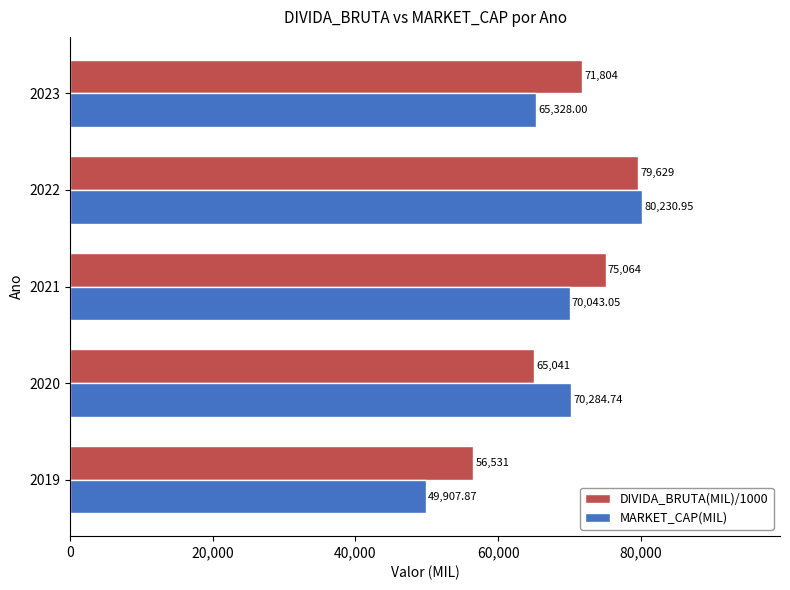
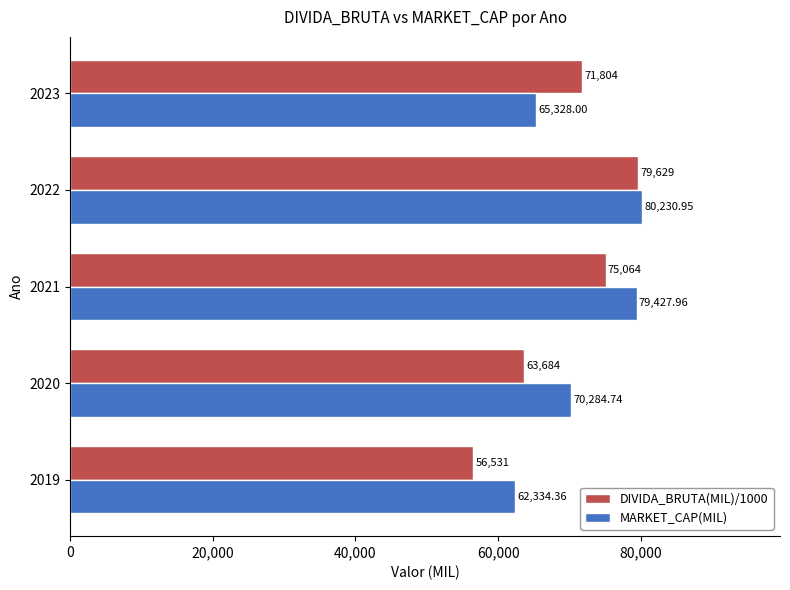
MARKET_CAP(MIL), 2021: 70,043.05 -> 79,427.96
DIVIDA_BRUTA(MIL)/1000, 2020: 65,041 -> 63,684
MARKET_CAP(MIL), 2019: 49,907.87 -> 62,334.36
